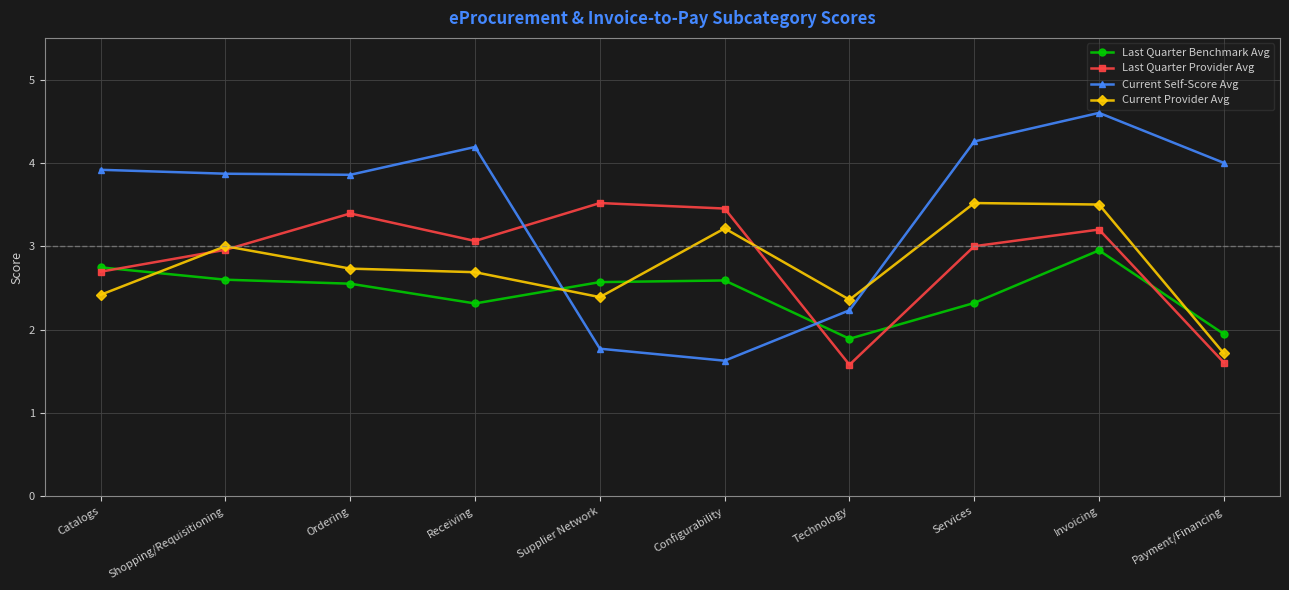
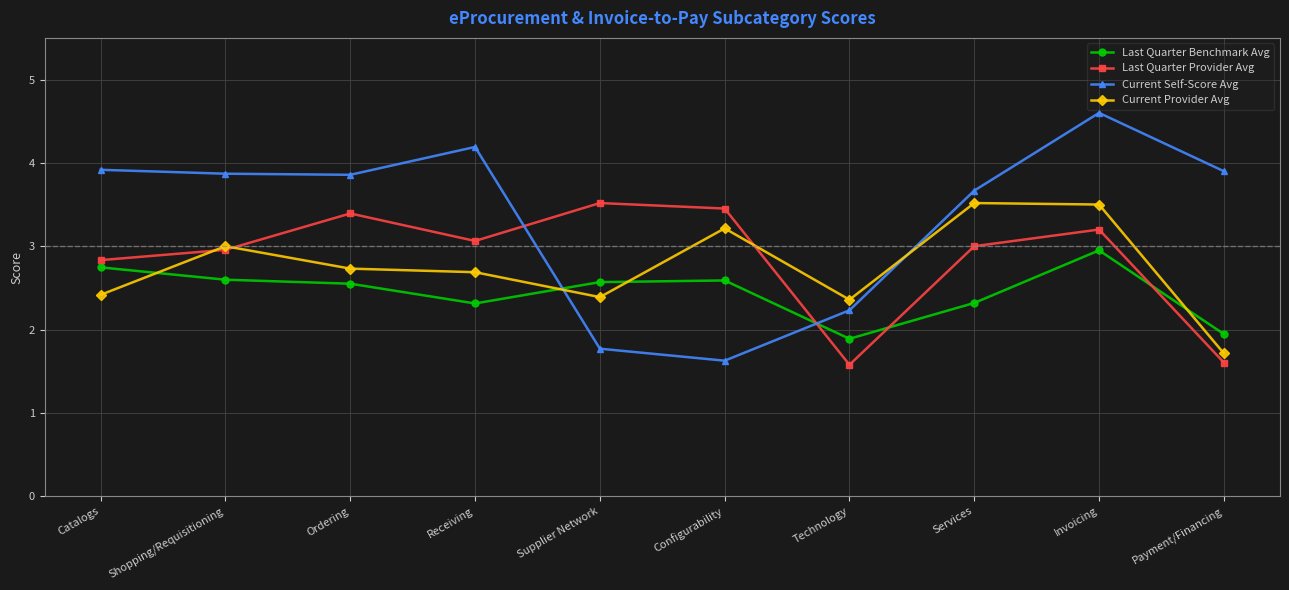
Last Quarter Provider Avg, Catalogs: 2.7 -> 2.8
Current Self-Score Avg, Services: 4.3 -> 3.7
Current Self-Score Avg, Payment/Financing: 4.0 -> 3.9
